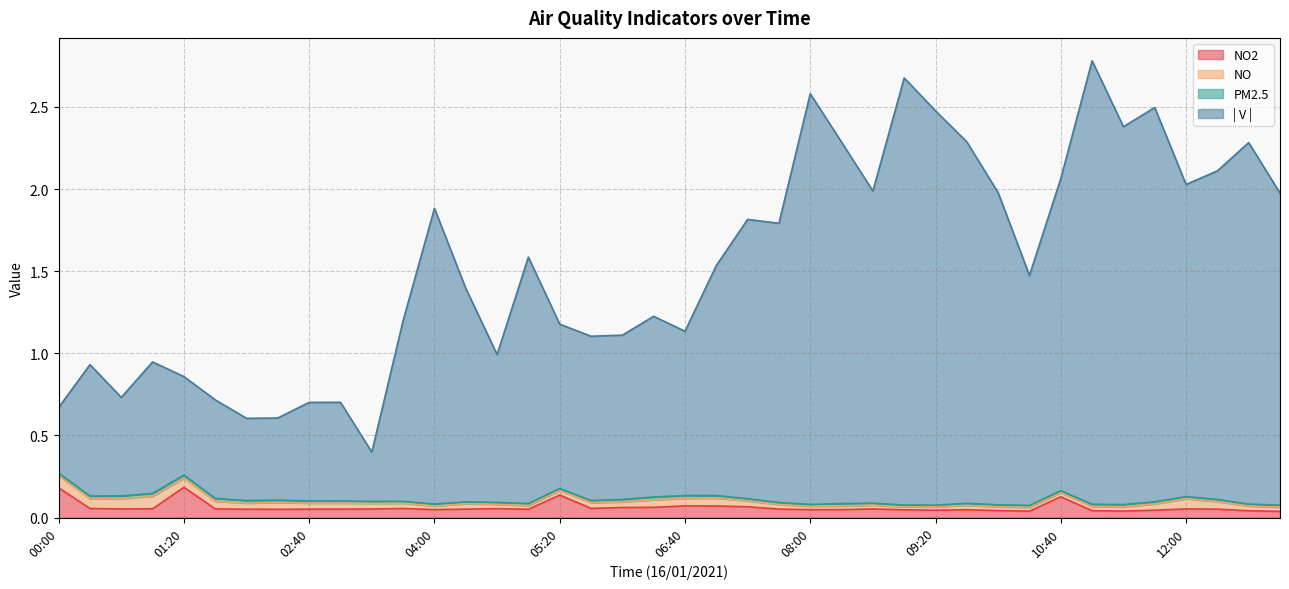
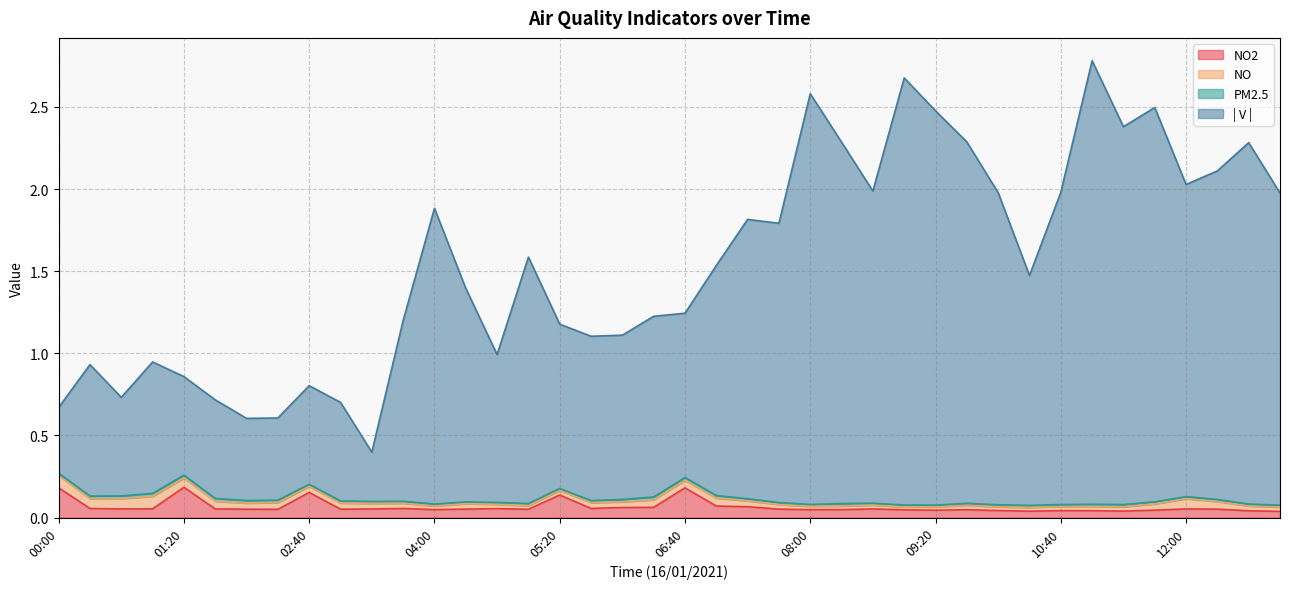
NO2, 02:40: 0.05 -> 0.15
NO2, 06:40: 0.07 -> 0.18
NO2, 10:40: 0.13 -> 0.04
